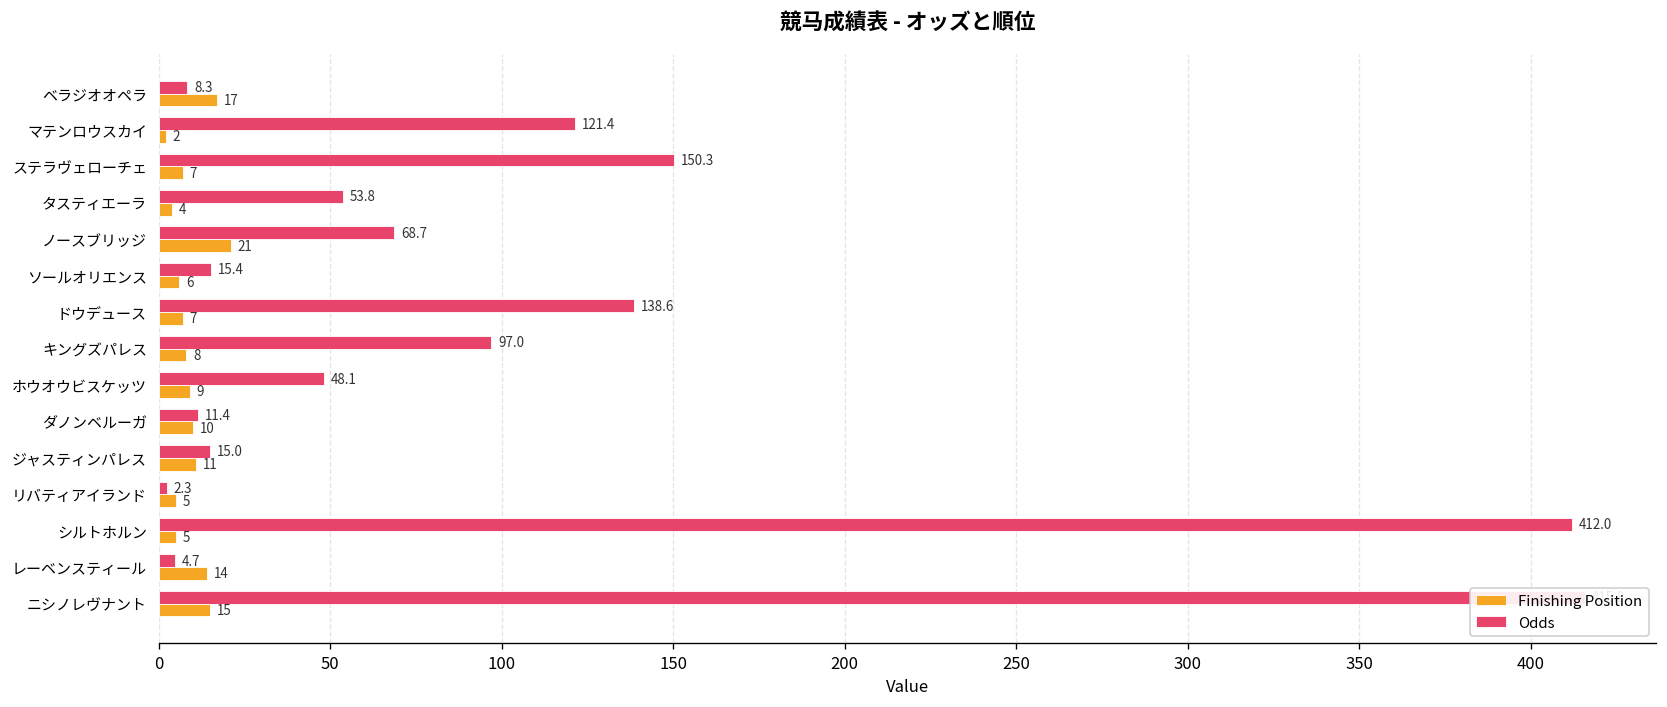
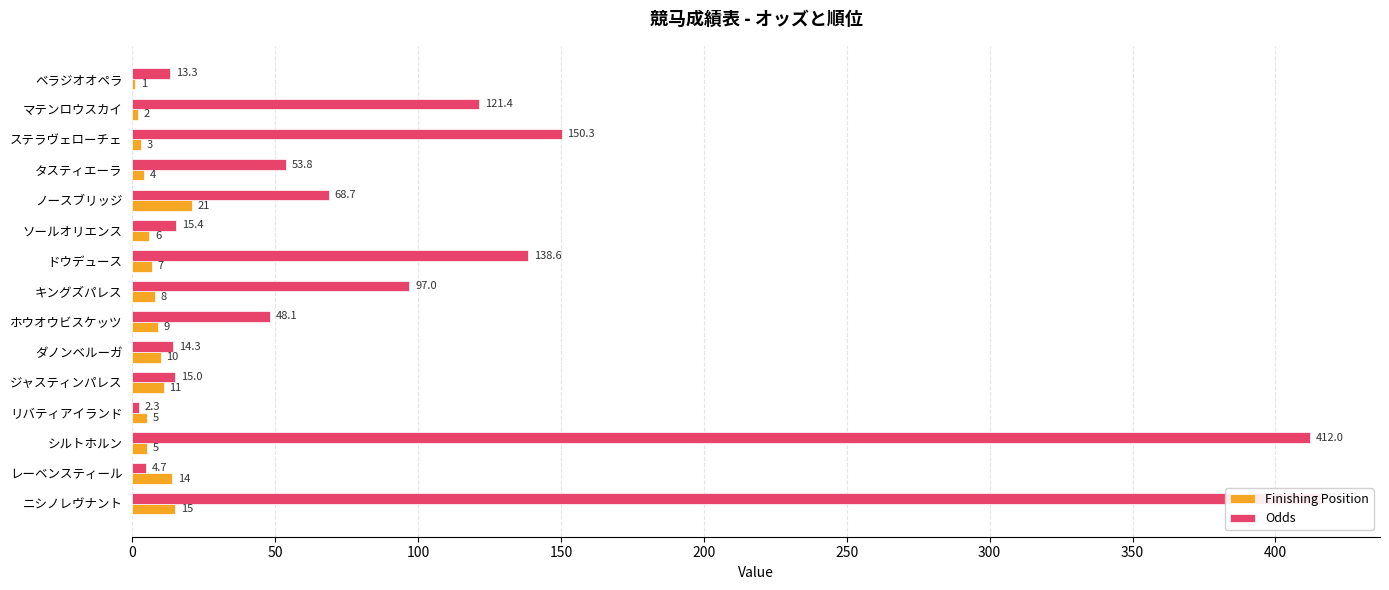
Odds, ベラジオオペラ: 8.3 -> 13.3
Finishing Position, ベラジオオペラ: 17 -> 1
Finishing Position, ステラヴェローチェ: 7 -> 3
Odds, ダノンベルーガ: 11.4 -> 14.3
